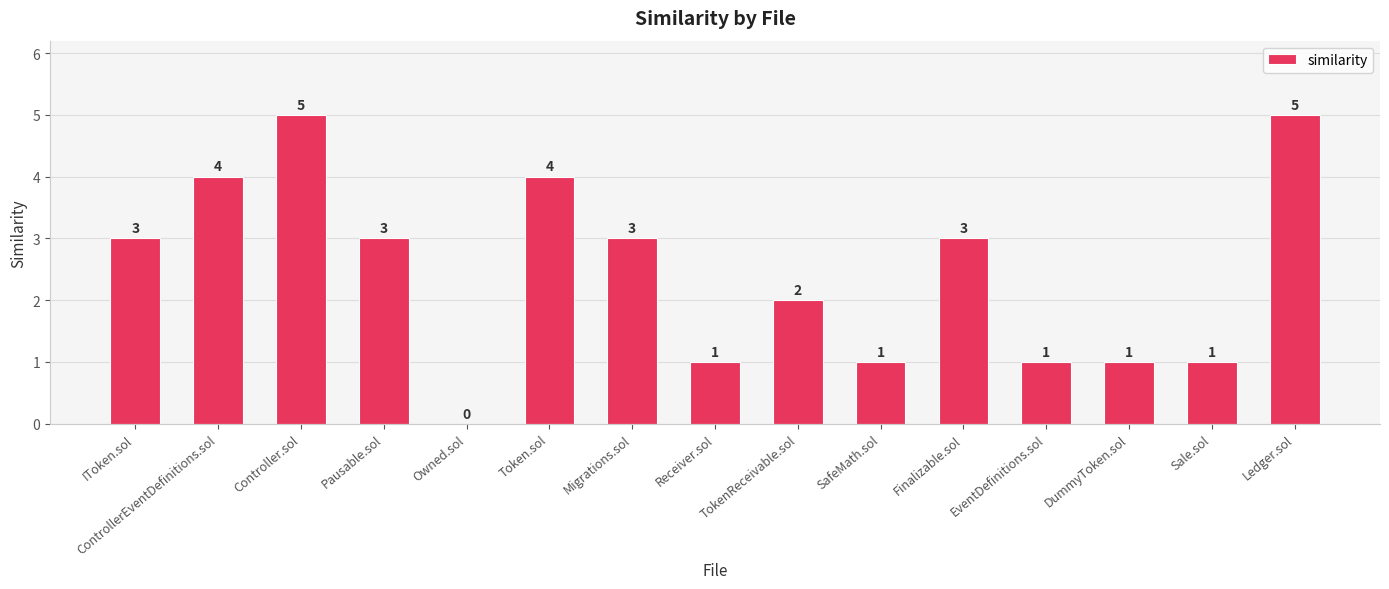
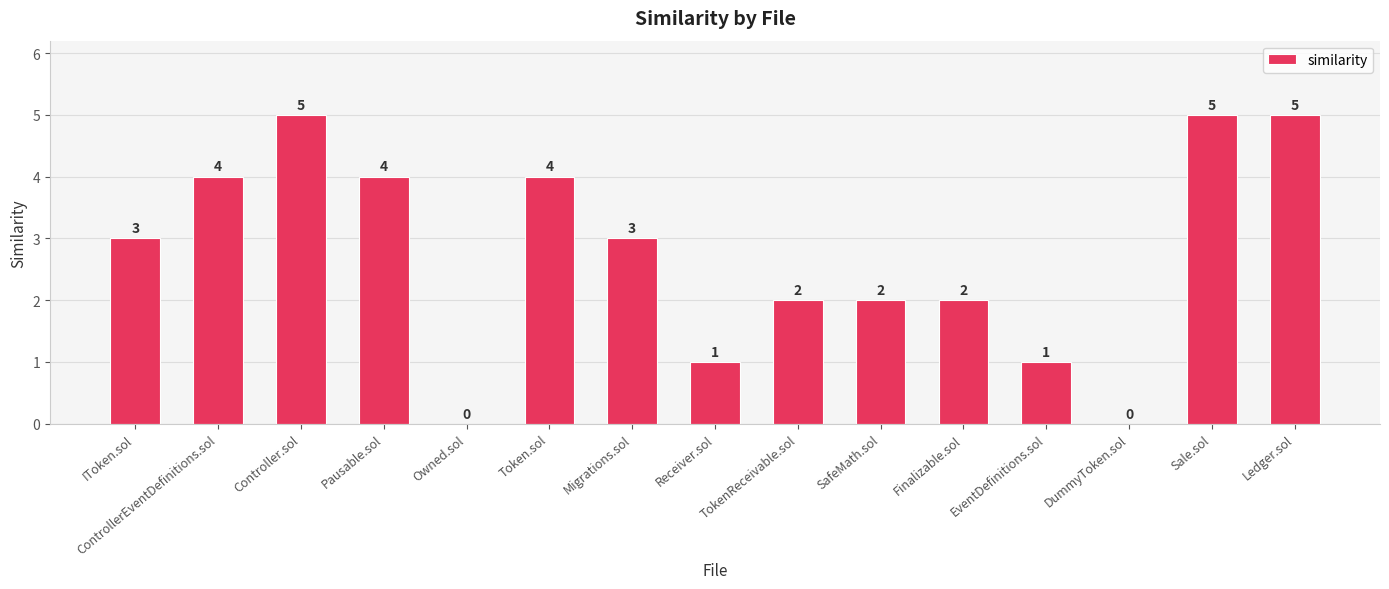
Pausable.sol: 3 -> 4
SafeMath.sol: 1 -> 2
Finalizable.sol: 3 -> 2
DummyToken.sol: 1 -> 0
Sale.sol: 1 -> 5
